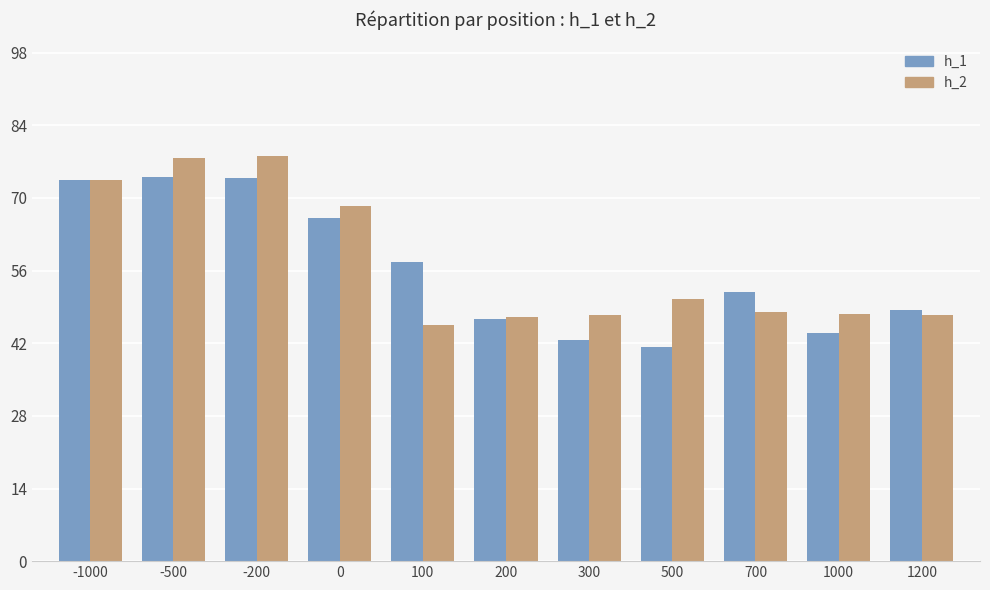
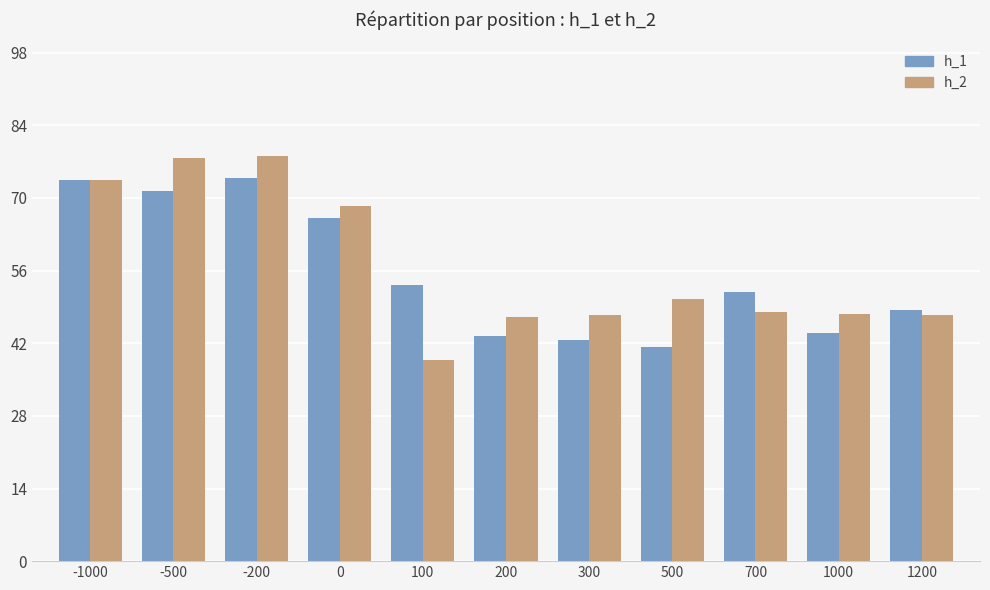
h_1, -500: 74 -> 71
h_1, 100: 58 -> 53
h_2, 100: 46 -> 39
h_1, 200: 47 -> 43
